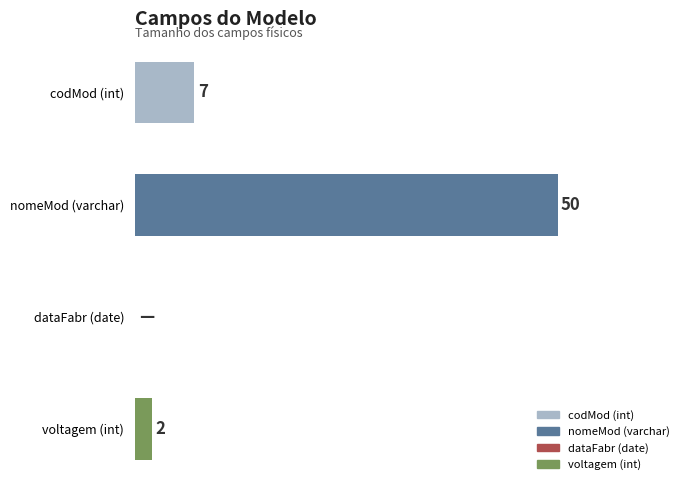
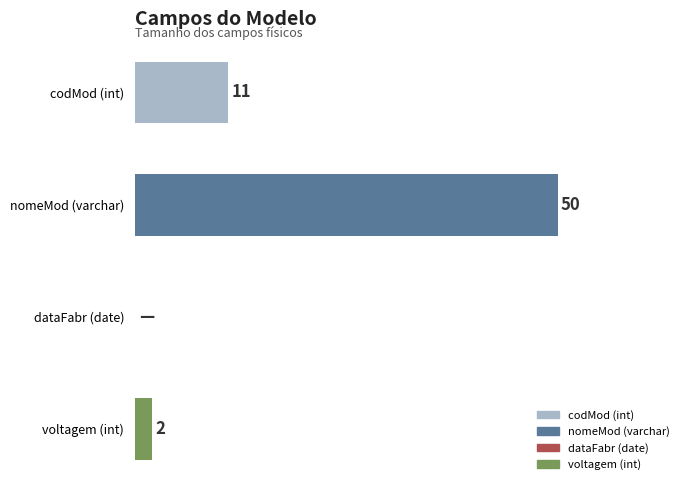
codMod (int): 7 -> 11
